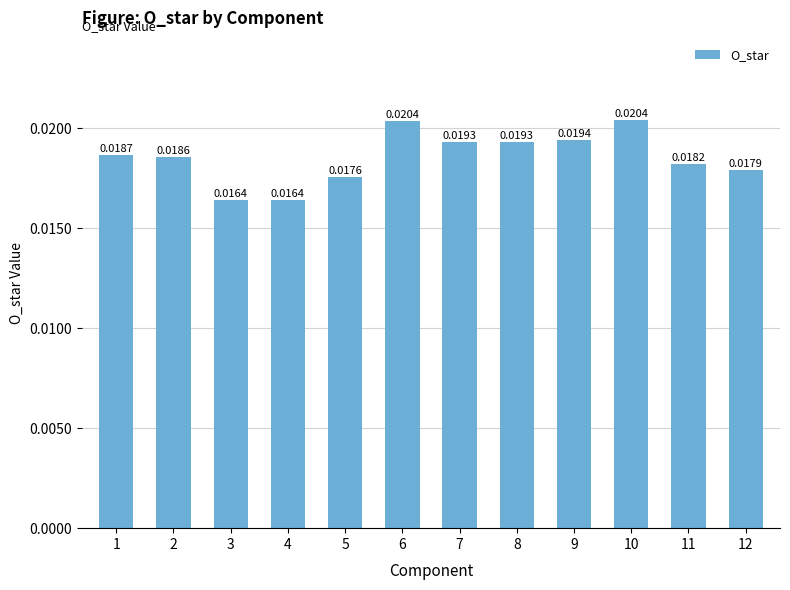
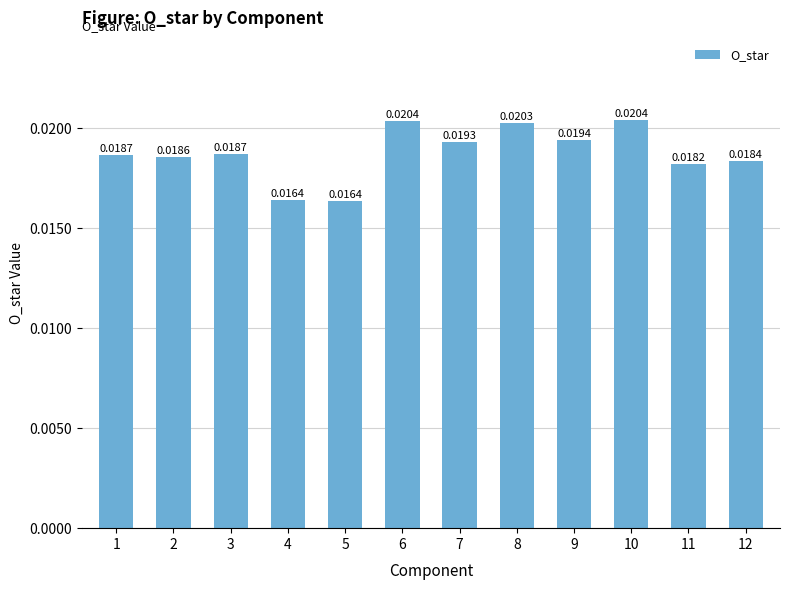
3: 0.0164 -> 0.0187
5: 0.0176 -> 0.0164
8: 0.0193 -> 0.0203
12: 0.0179 -> 0.0184
